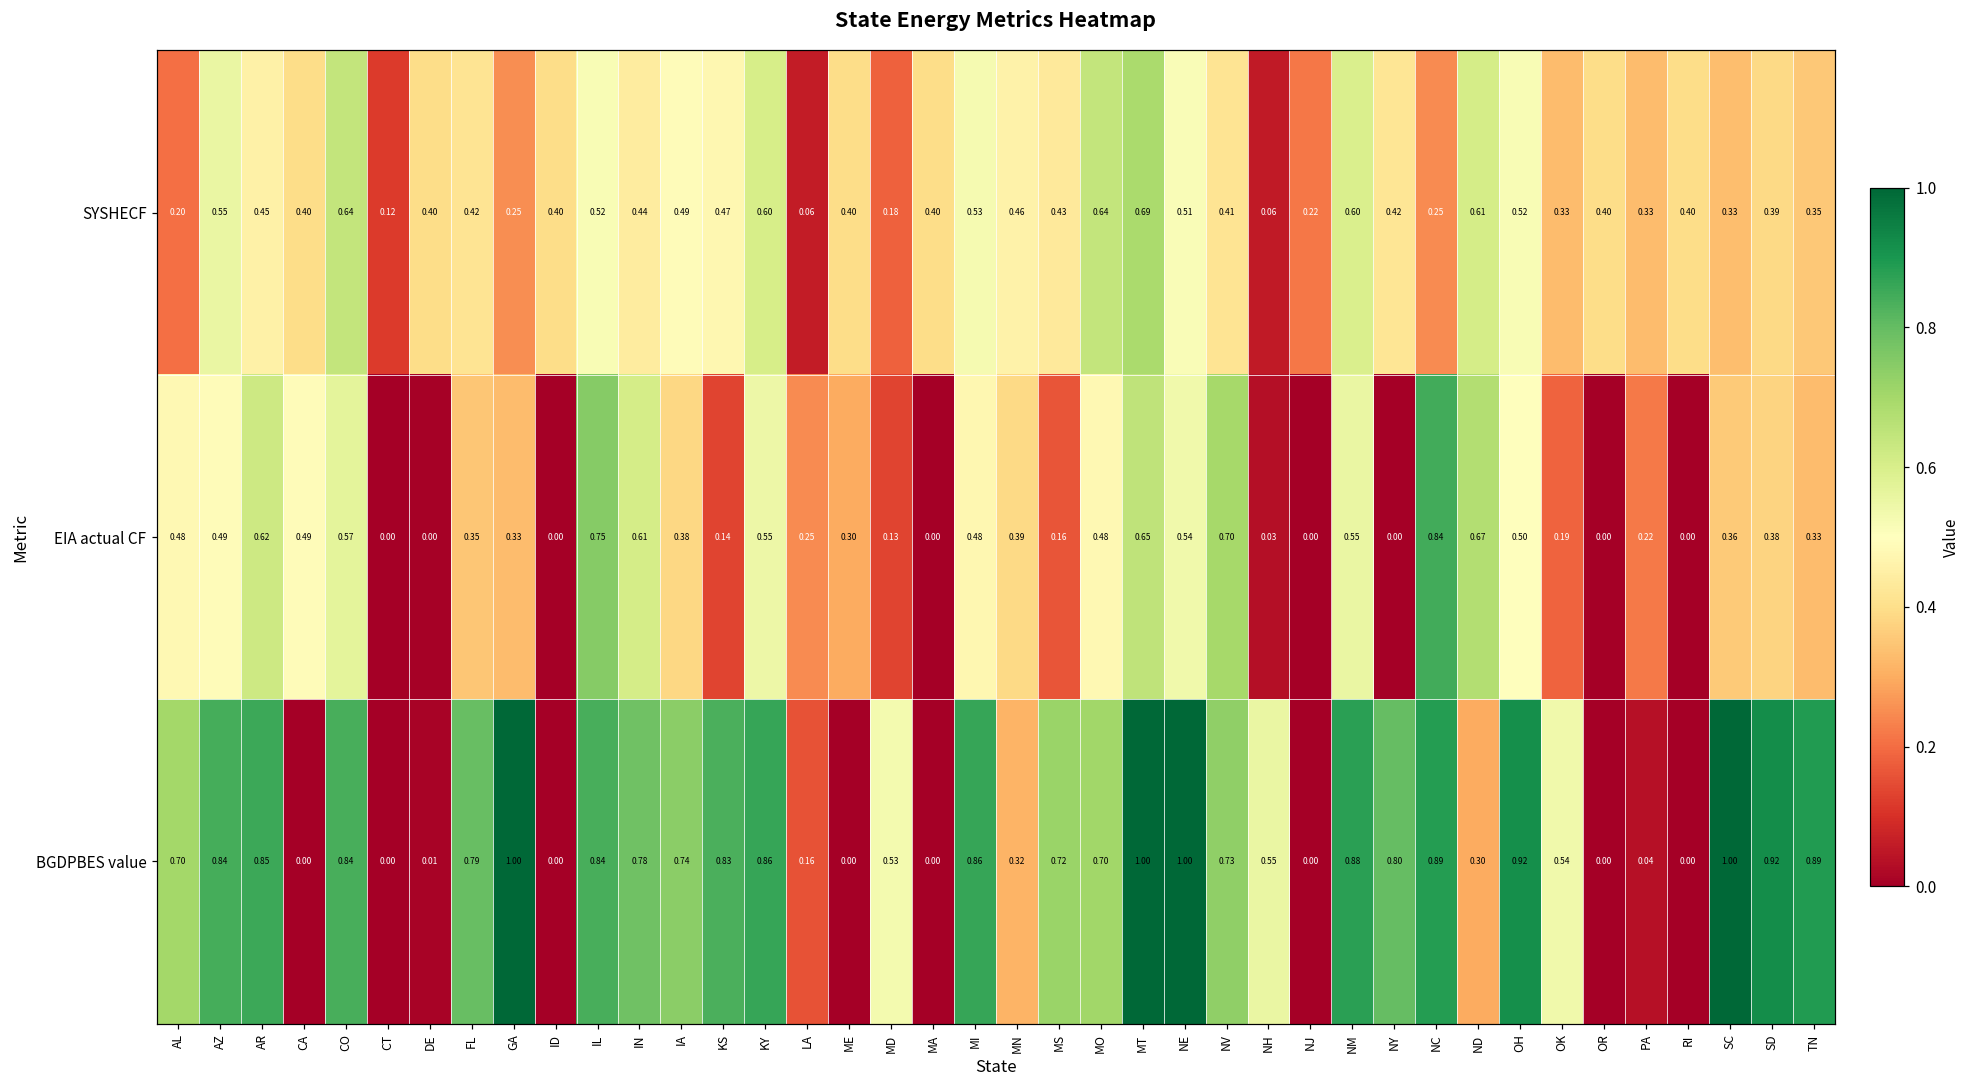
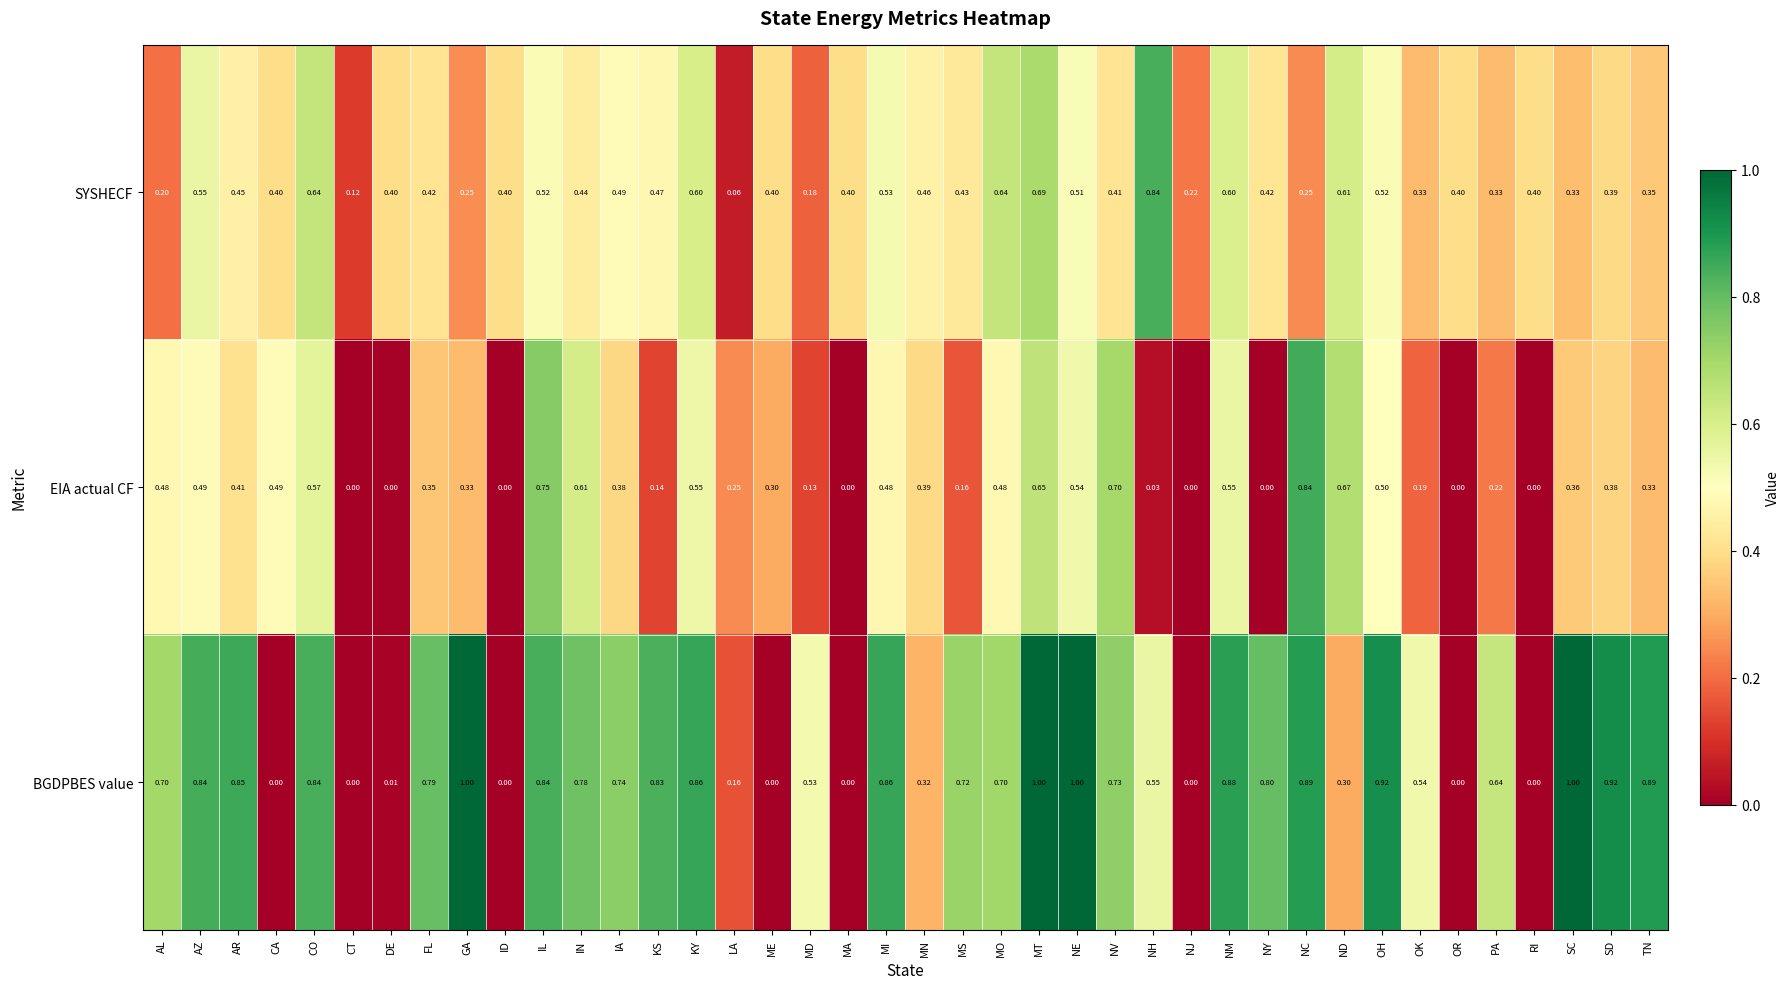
SYSHECF, NH: 0.06 -> 0.84
EIA actual CF, AR: 0.62 -> 0.41
BGDPBES value, PA: 0.04 -> 0.64
